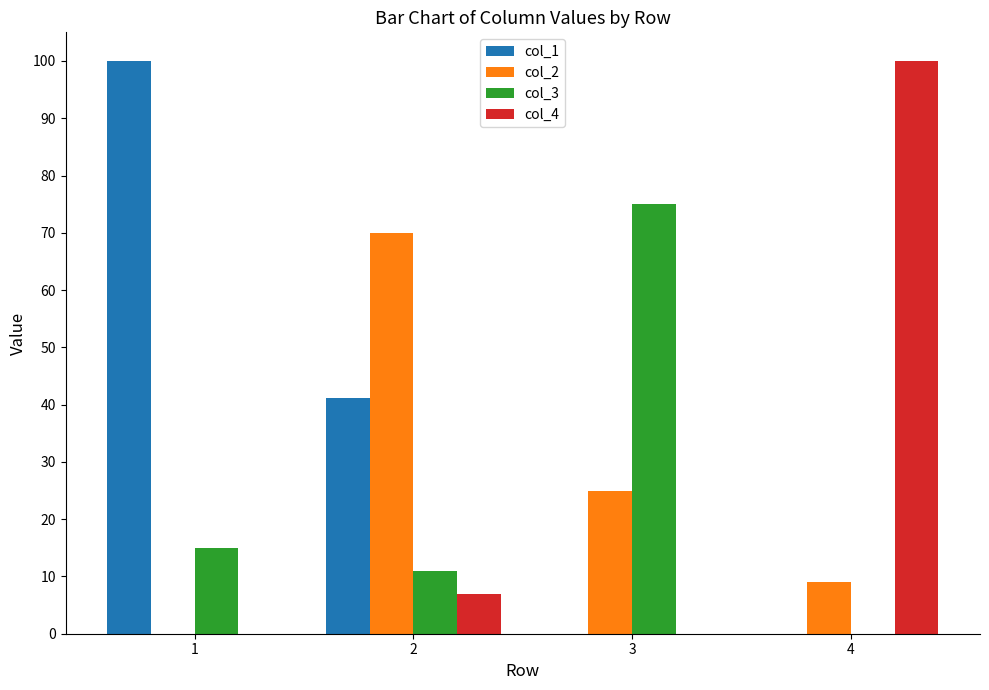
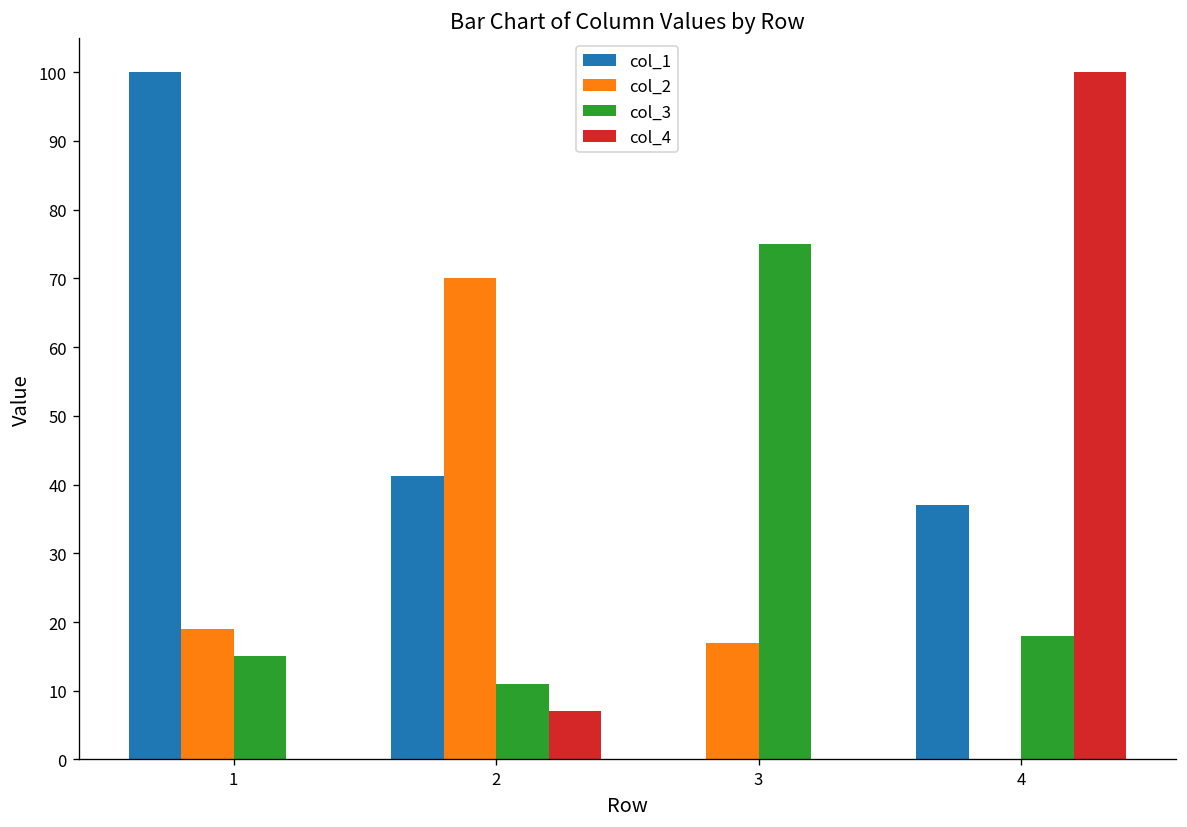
col_2, 1: 0 -> 19
col_2, 3: 25 -> 17
col_1, 4: 0 -> 37
col_2, 4: 9 -> 0
col_3, 4: 0 -> 18
